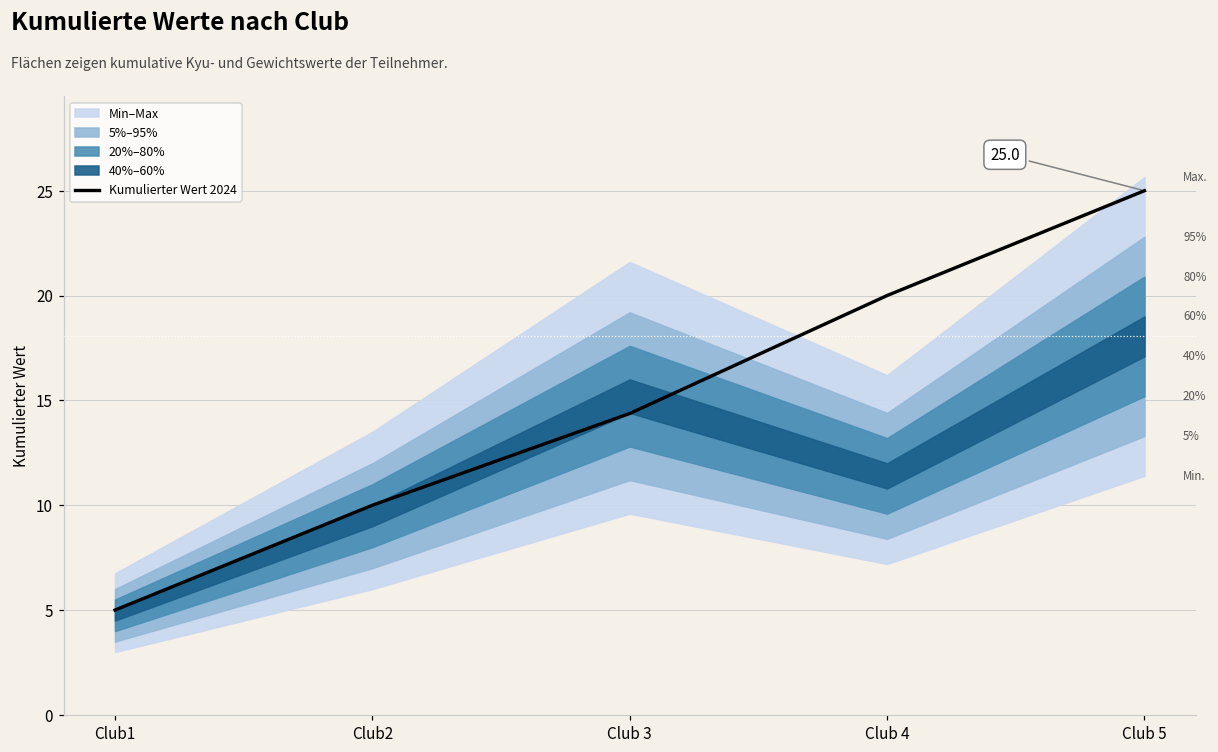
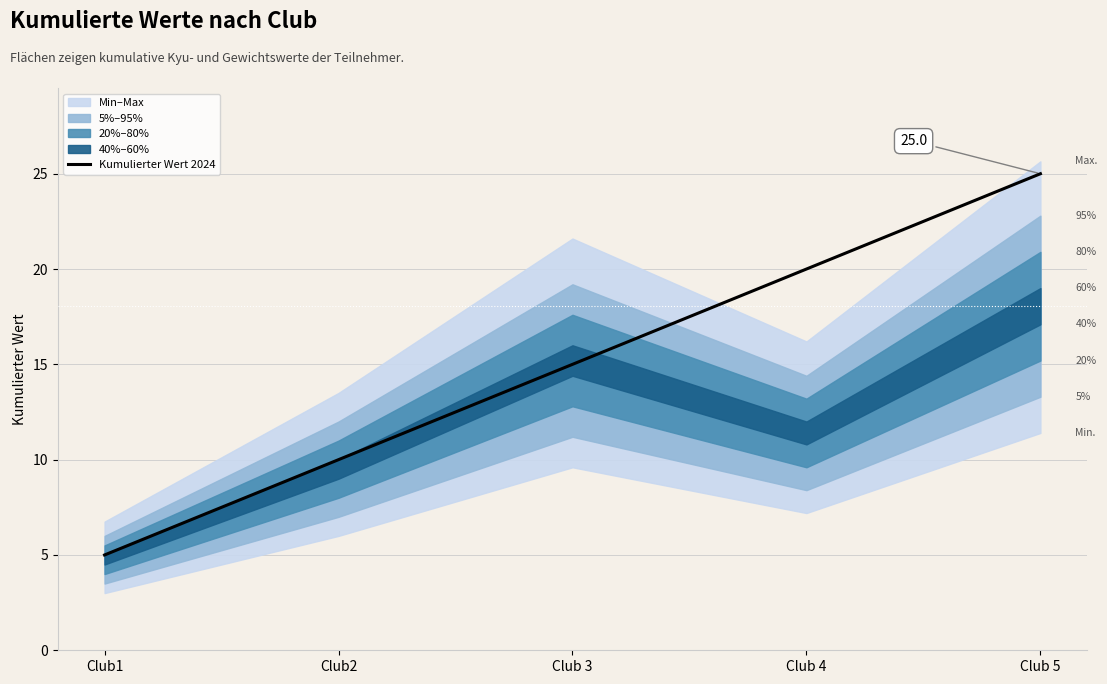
Kumulierter Wert 2024, Club 3: 14.4 -> 15.0
